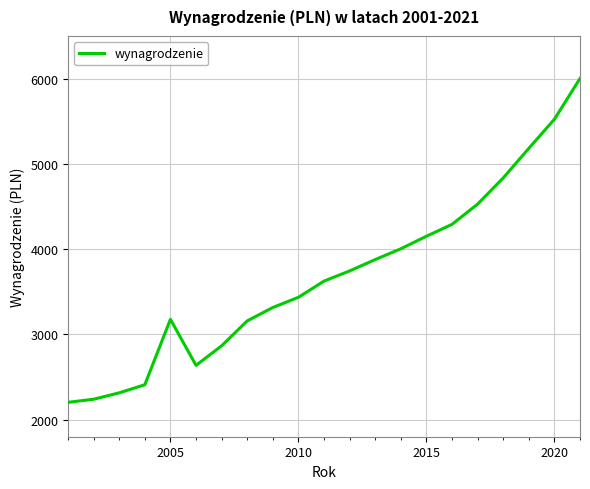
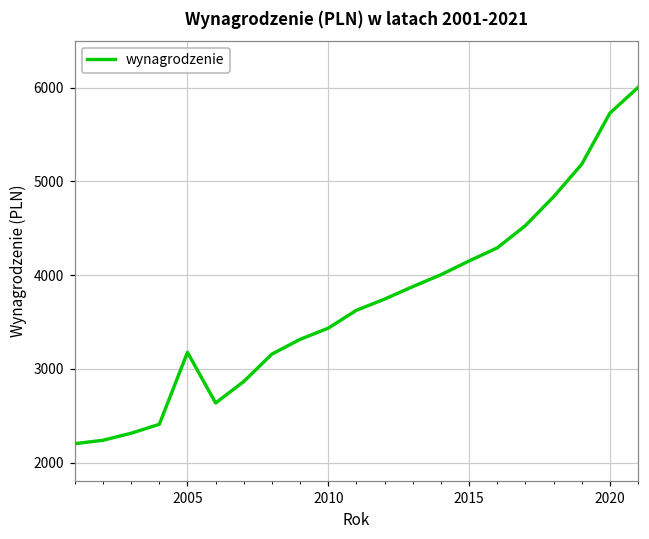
2020: 5500 -> 5700
